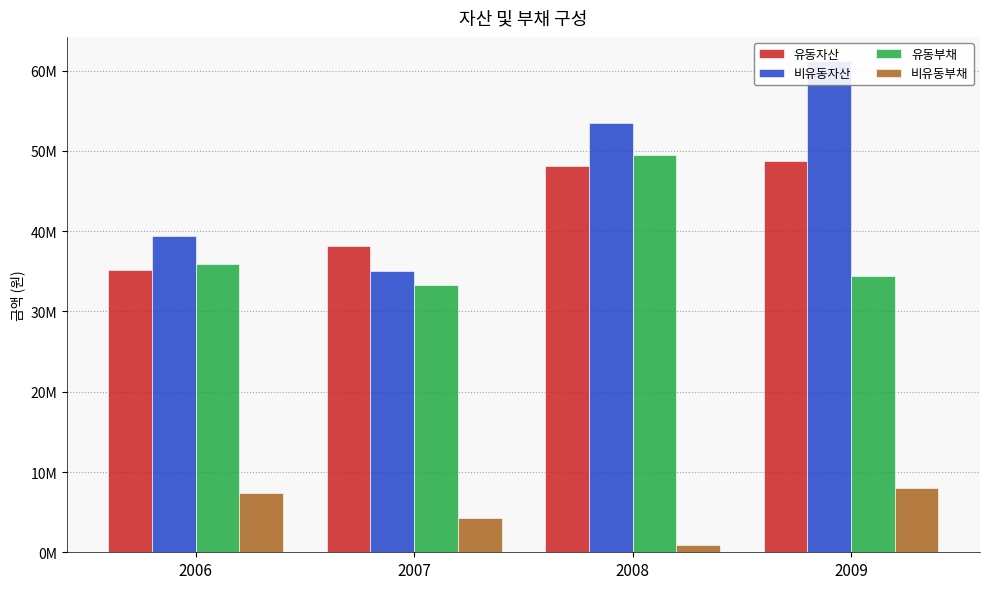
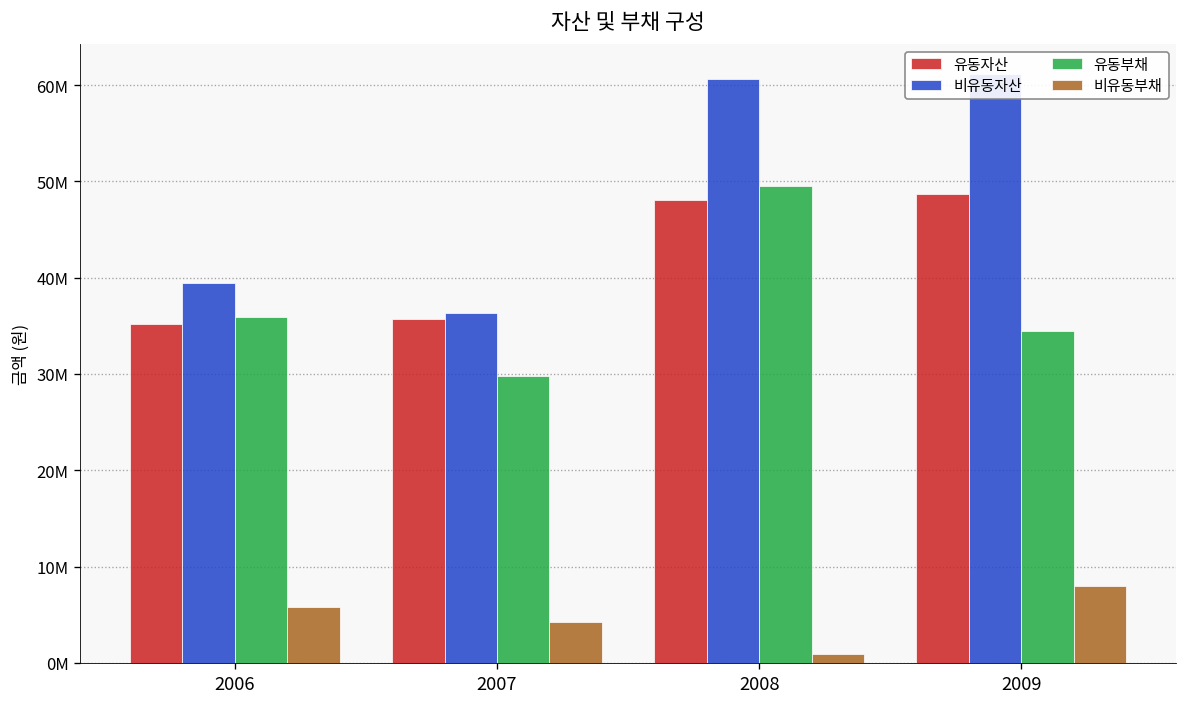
비유동부채, 2006: 7000000 -> 6000000
유동자산, 2007: 38000000 -> 36000000
비유동자산, 2007: 35000000 -> 36000000
유동부채, 2007: 33000000 -> 30000000
비유동자산, 2008: 53000000 -> 61000000
